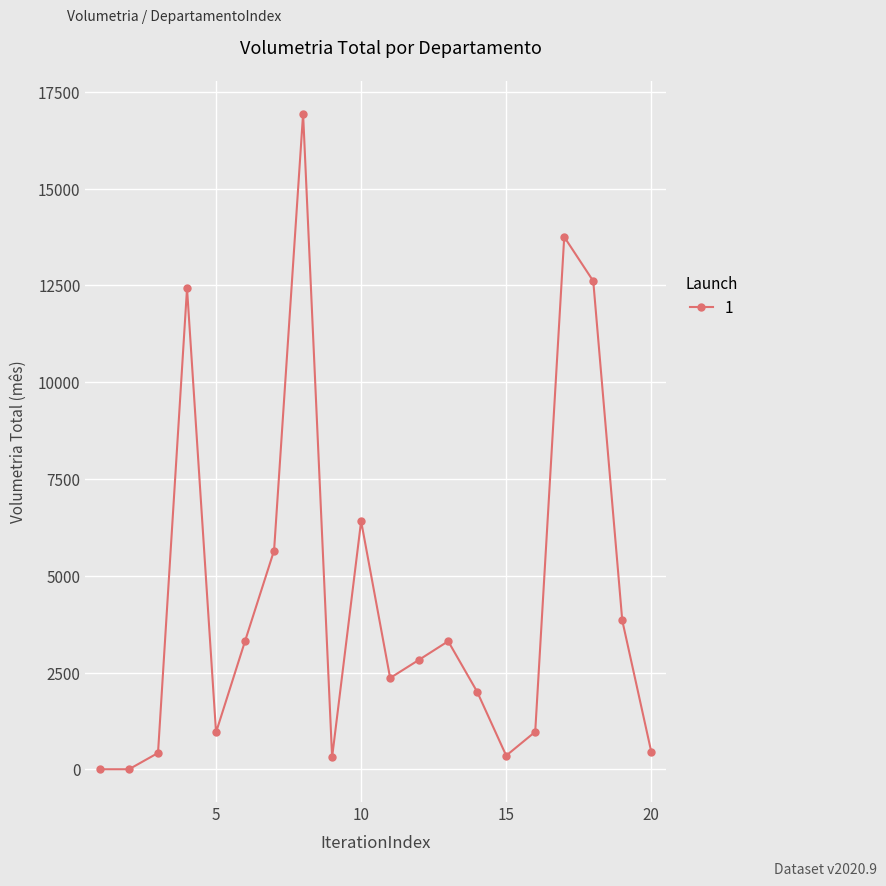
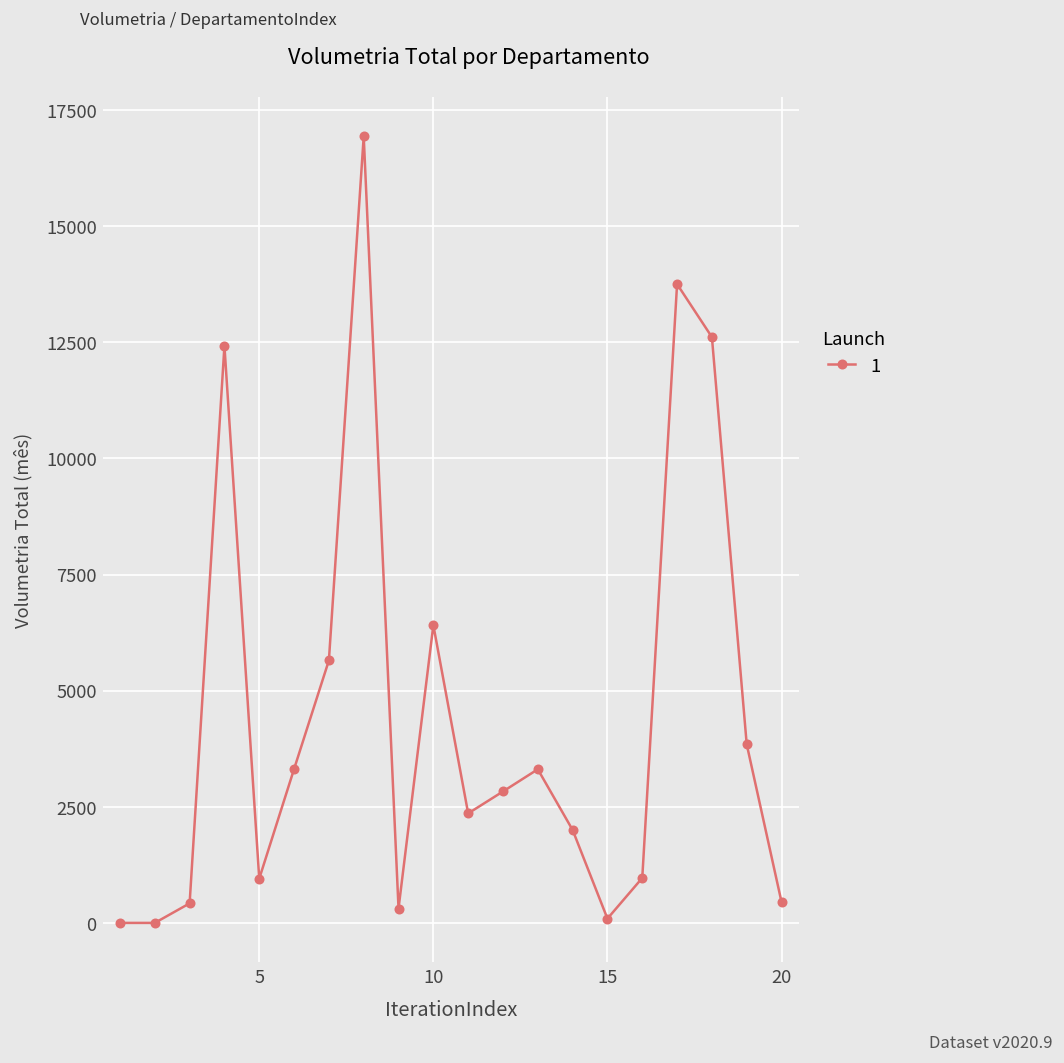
15: 400 -> 100
